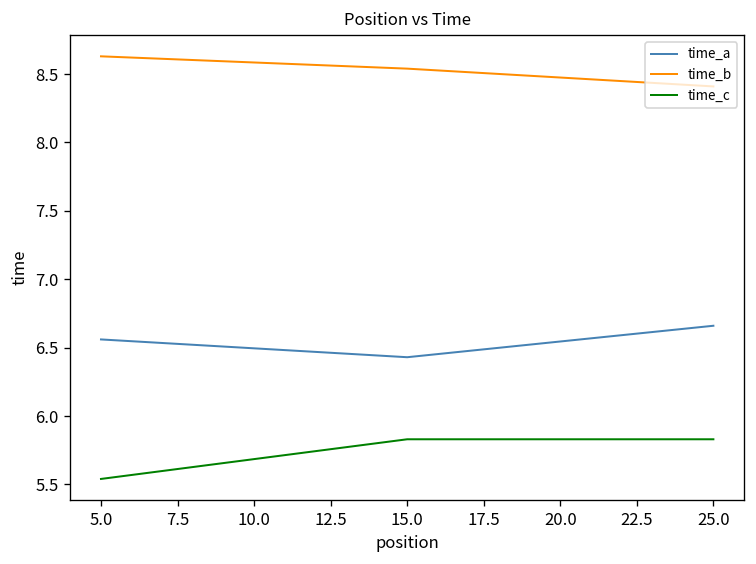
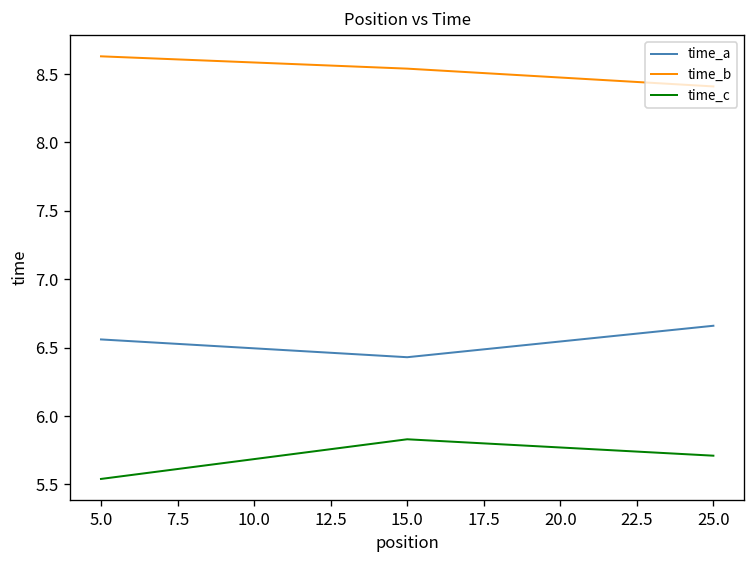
time_c, 25.0: 5.83 -> 5.71
